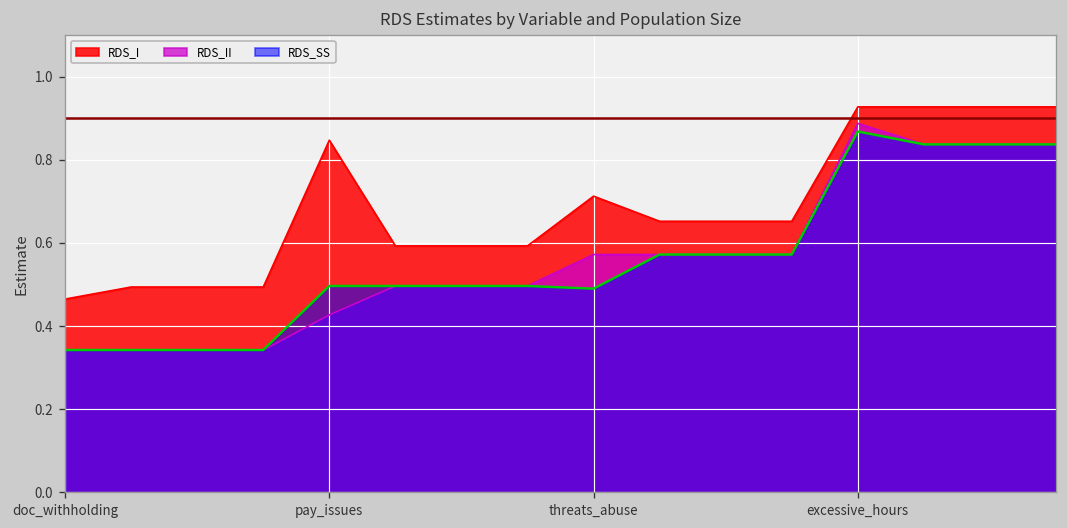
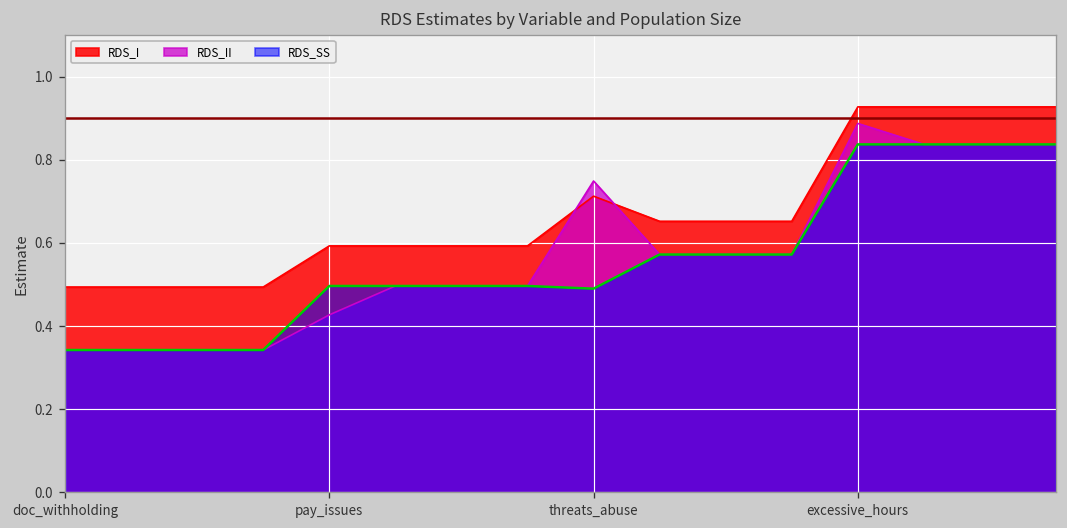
RDS_I, doc_withholding: 0.46 -> 0.49
RDS_I, pay_issues: 0.85 -> 0.59
RDS_II, threats_abuse: 0.57 -> 0.75
RDS_SS, excessive_hours: 0.87 -> 0.84
